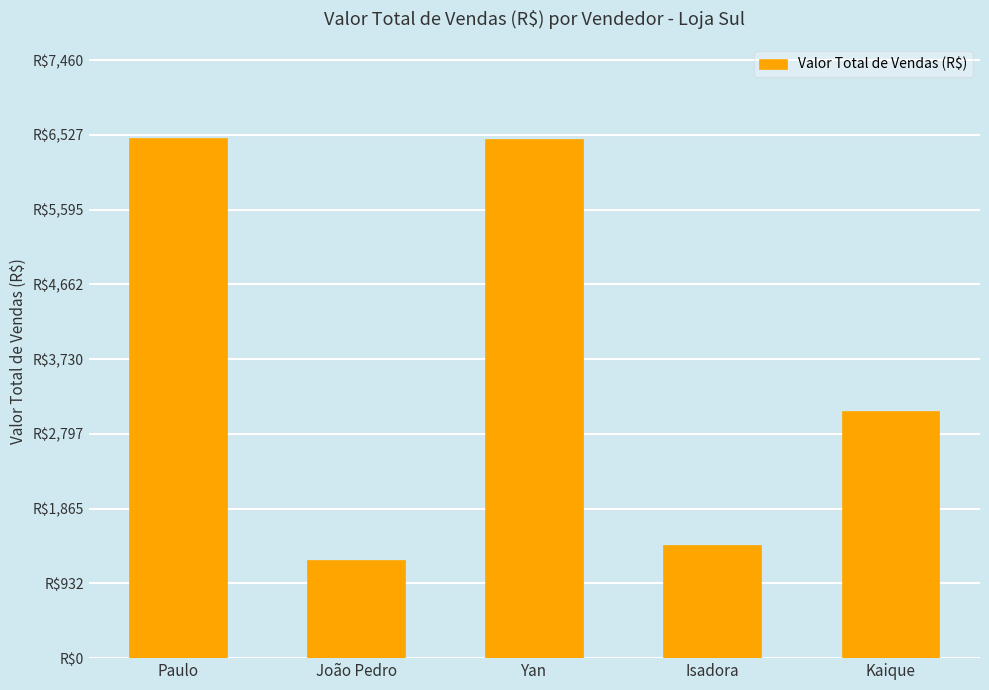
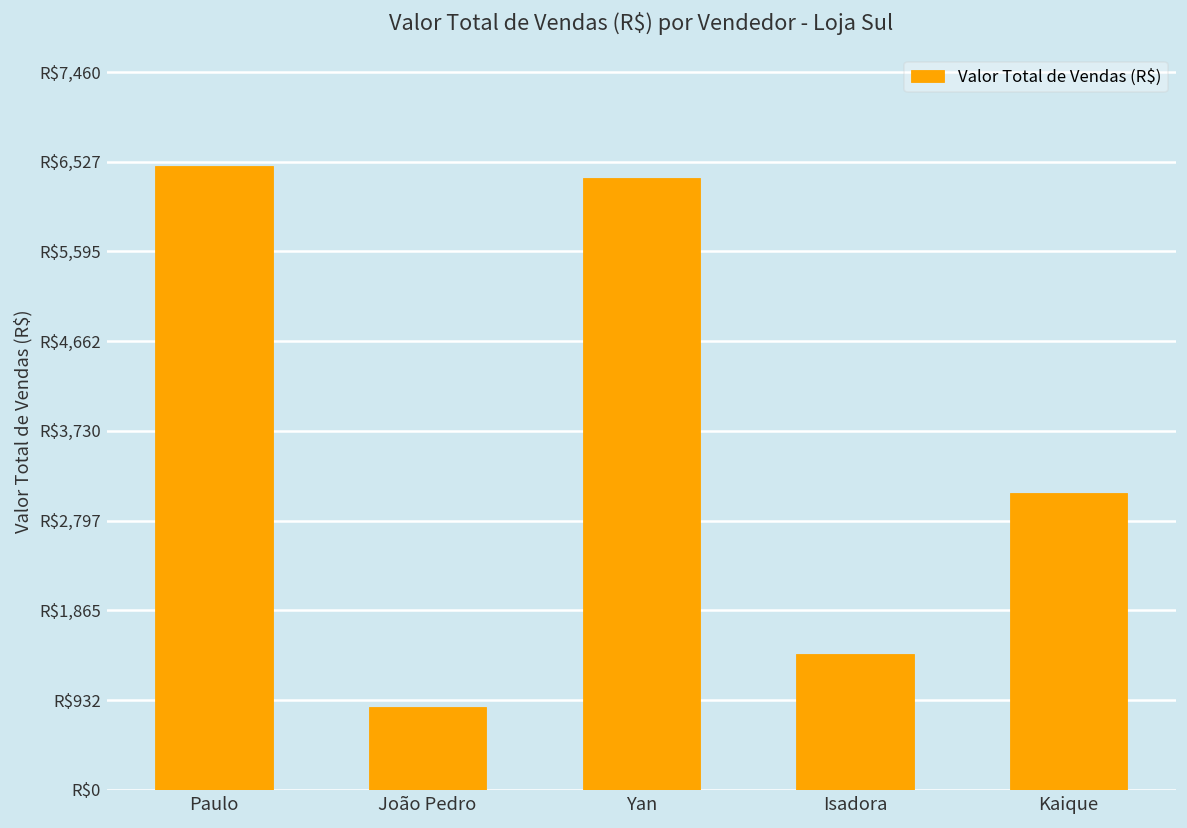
João Pedro: R$1,200 -> R$900
Yan: R$6,500 -> R$6,400
